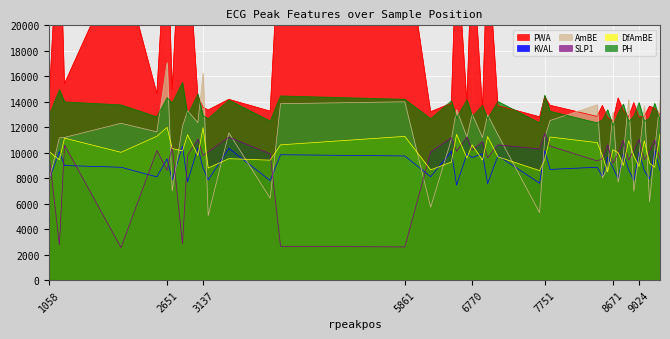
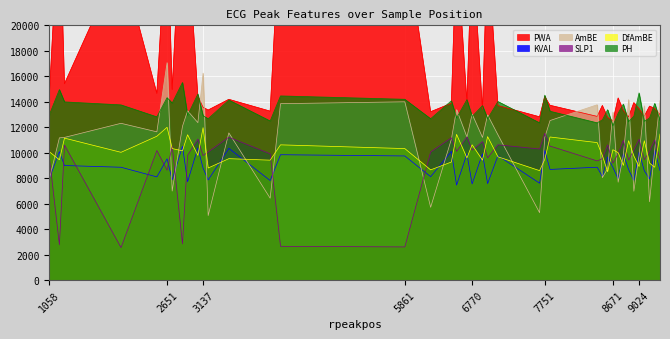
DfAmBE, 5861: 11300 -> 10300
KVAL, 6770: 9600 -> 7500
PWA, 9024: 12800 -> 13500
PH, 9024: 13900 -> 14700
